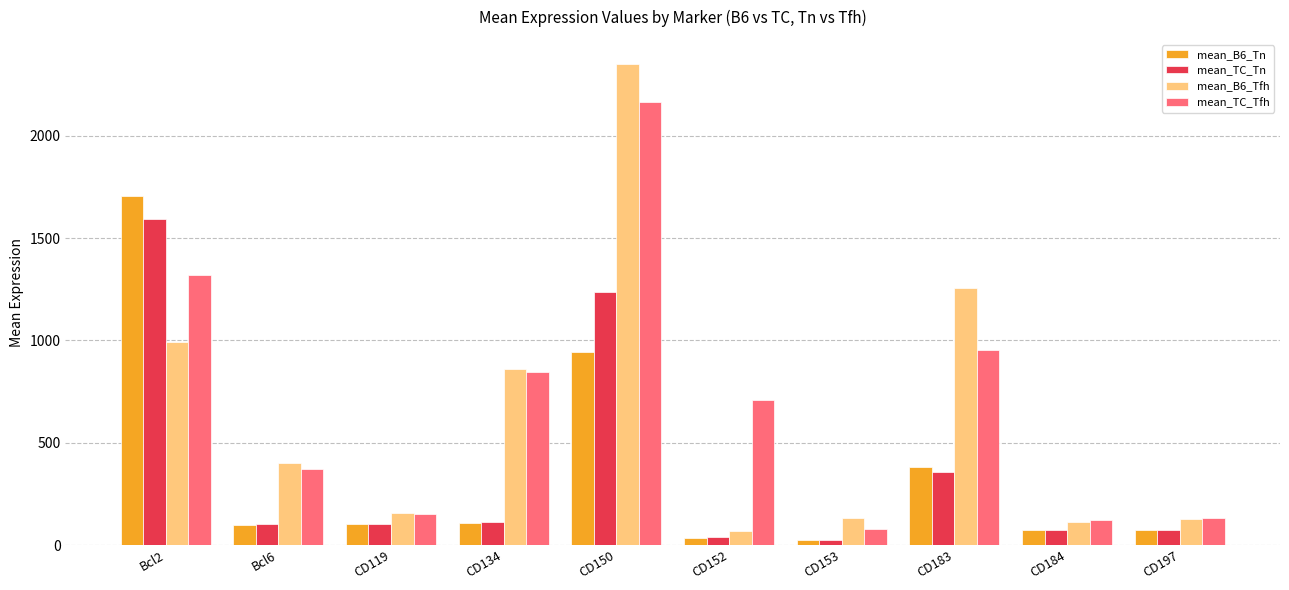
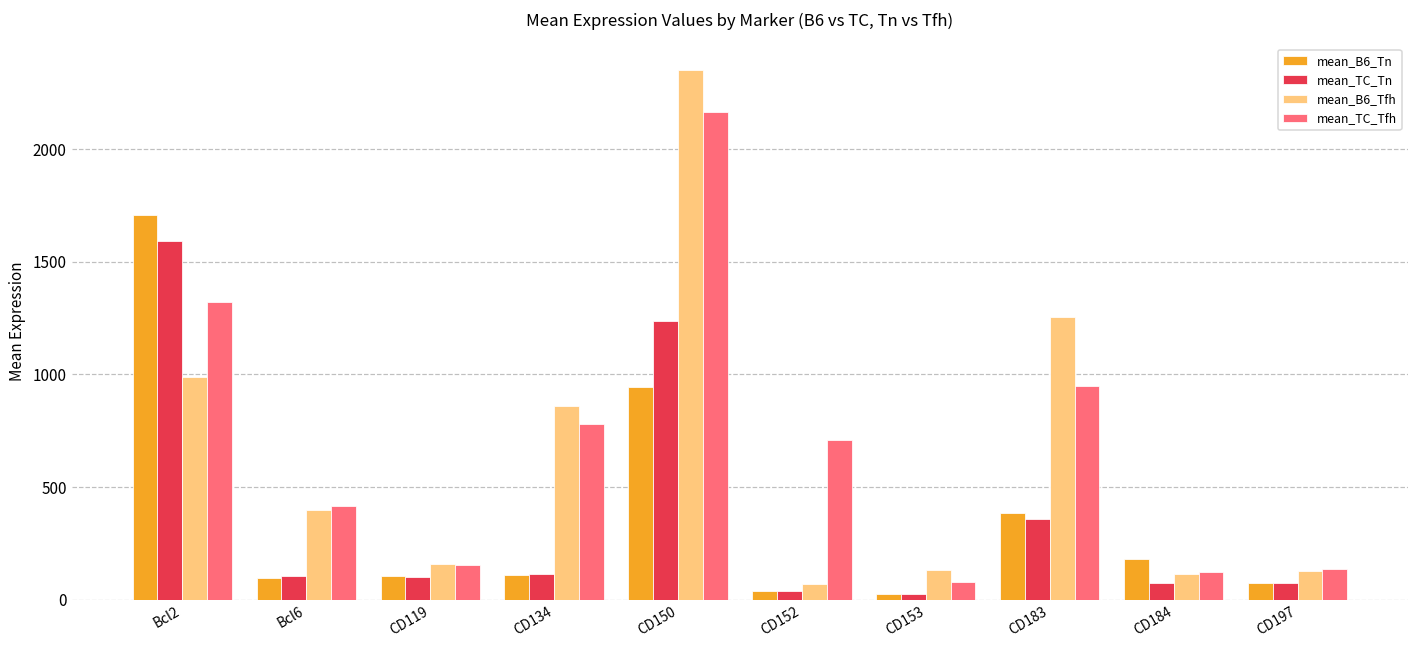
mean_TC_Tfh, Bcl6: 370 -> 420
mean_TC_Tfh, CD134: 840 -> 780
mean_B6_Tn, CD184: 70 -> 180
